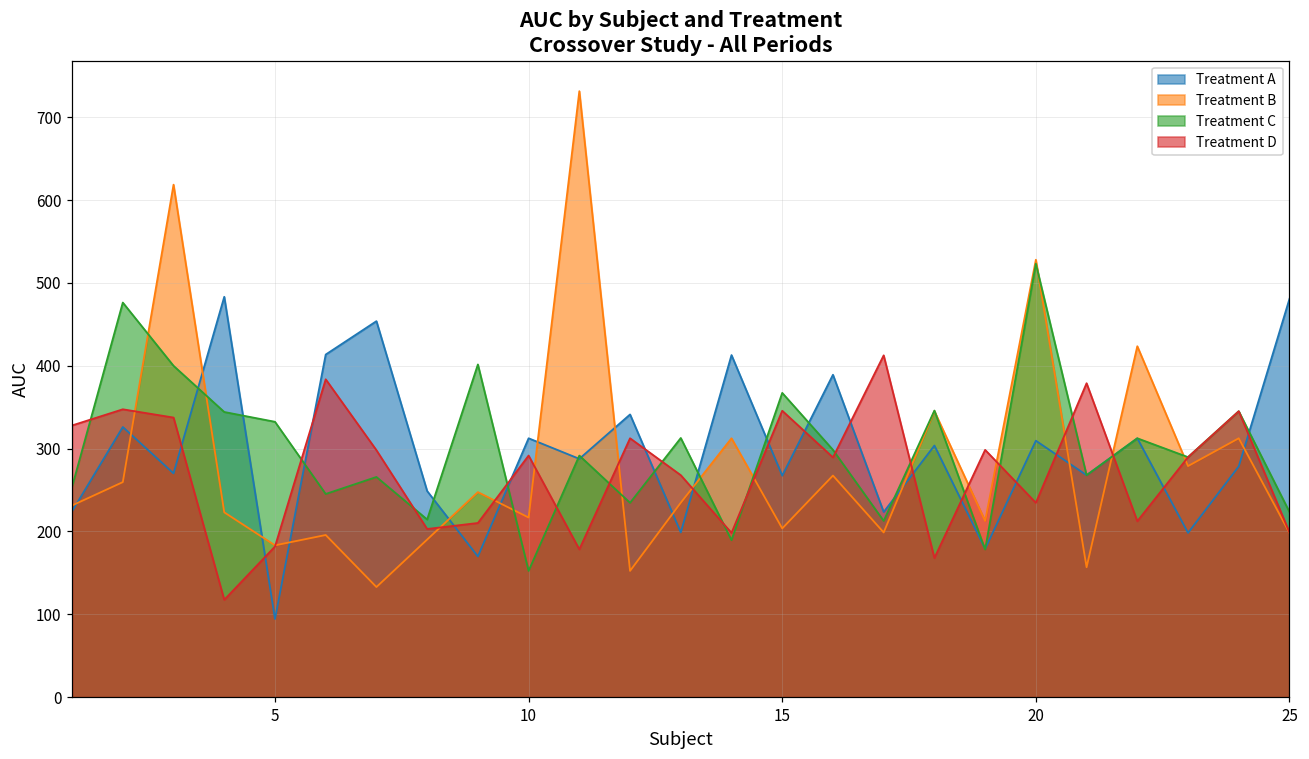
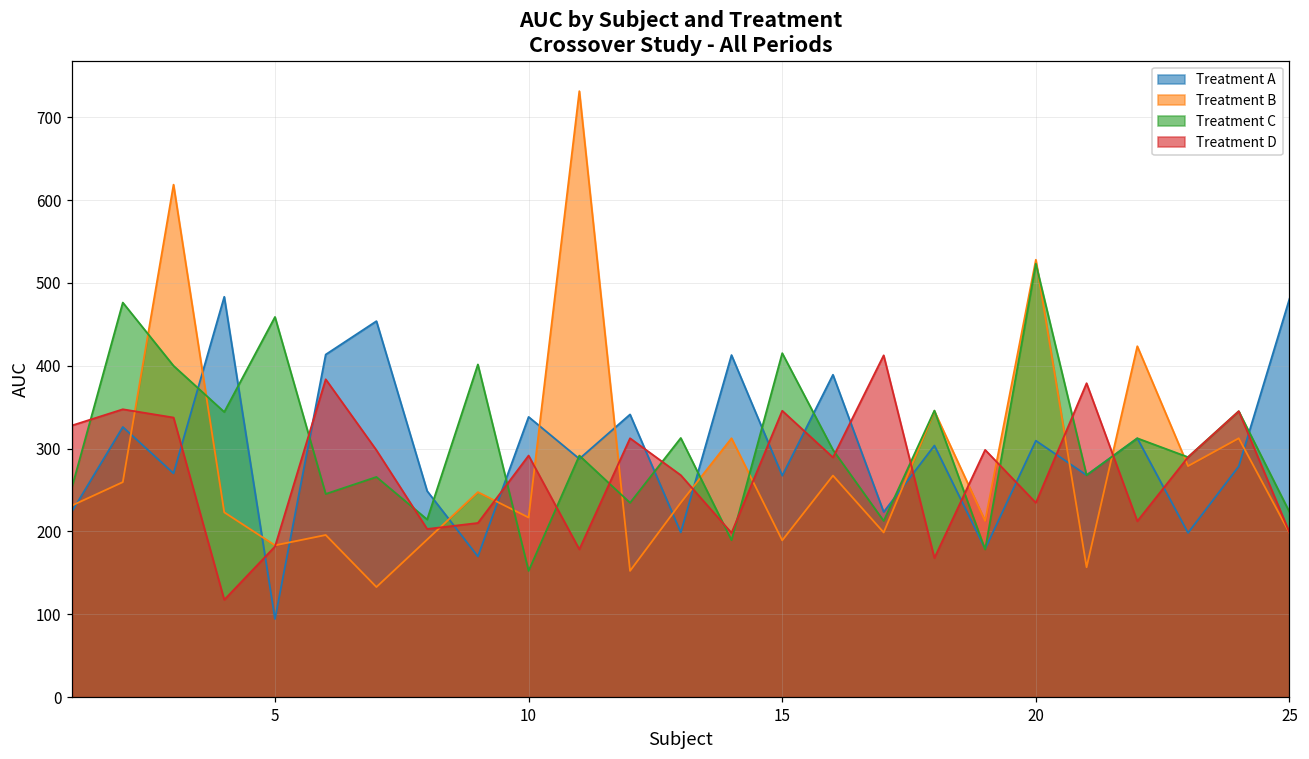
Treatment C, 5: 330 -> 460
Treatment A, 10: 310 -> 340
Treatment B, 15: 200 -> 190
Treatment C, 15: 370 -> 420
